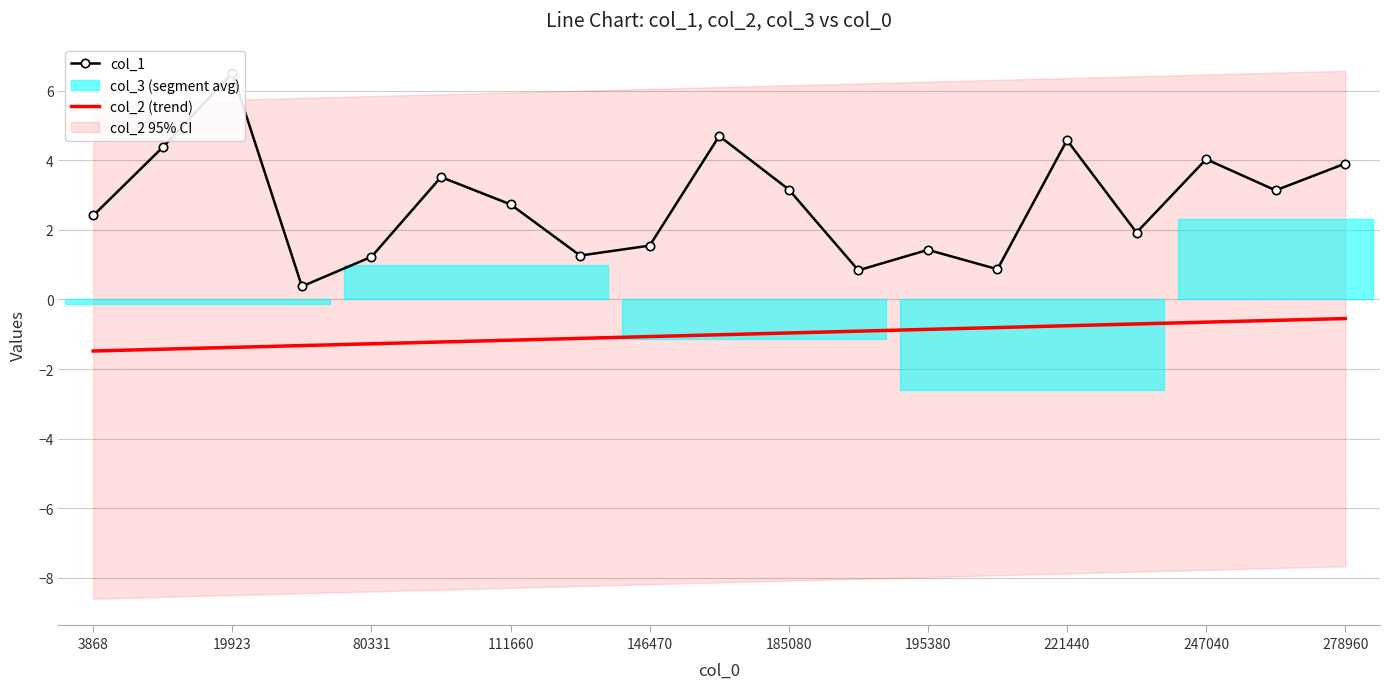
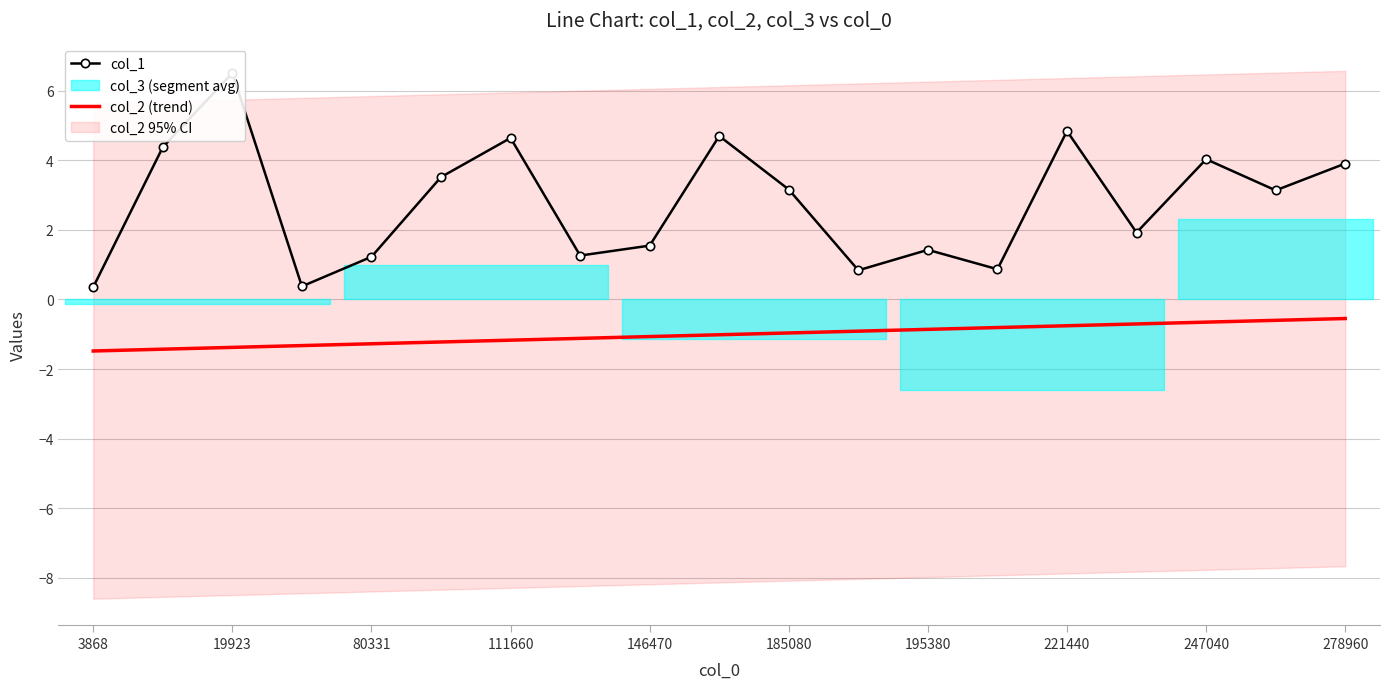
col_1, 3868: 2.4 -> 0.4
col_1, 111660: 2.7 -> 4.6
col_1, 221440: 4.6 -> 4.8
